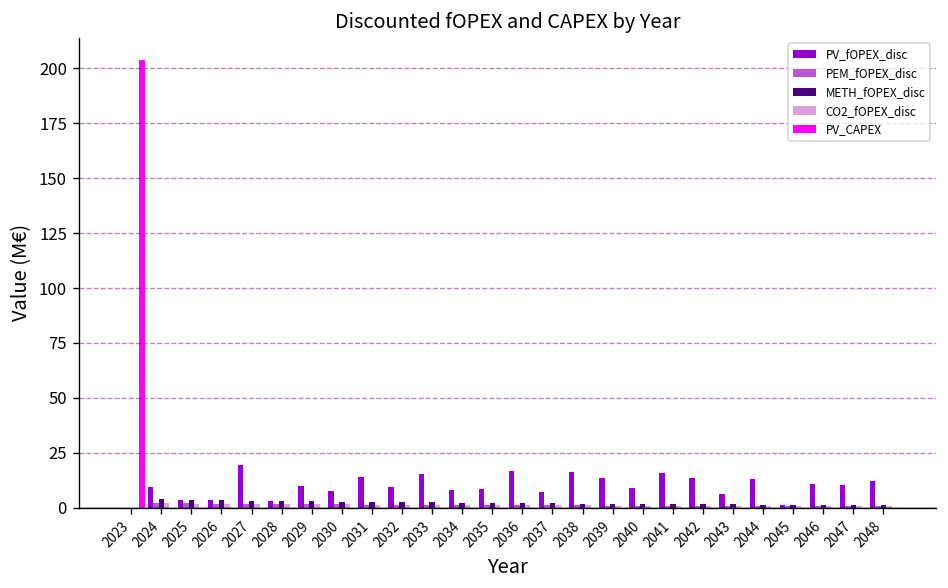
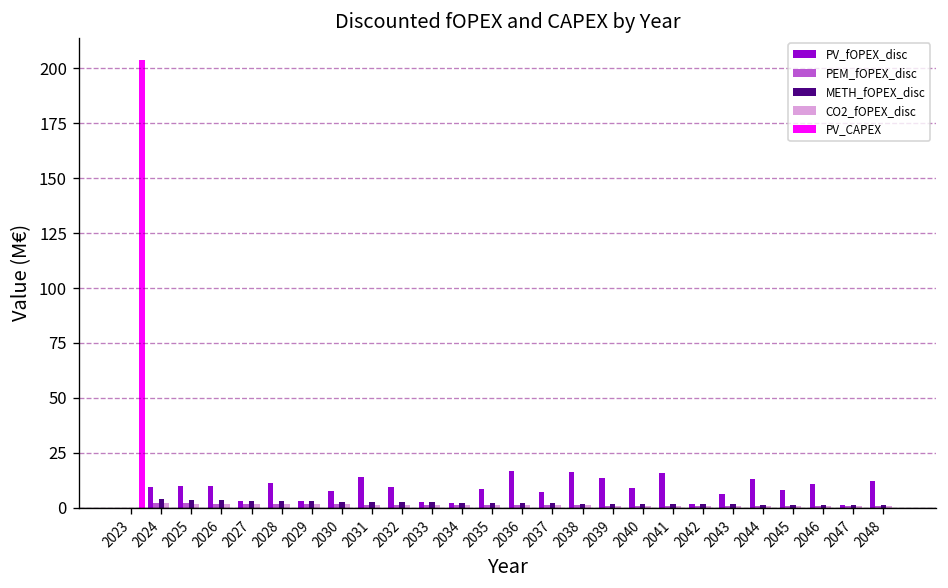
PV_fOPEX_disc, 2025: 4 -> 10
PV_fOPEX_disc, 2026: 3 -> 10
PV_fOPEX_disc, 2027: 19 -> 3
PV_fOPEX_disc, 2028: 3 -> 11
PV_fOPEX_disc, 2029: 10 -> 3
PV_fOPEX_disc, 2033: 15 -> 2
PV_fOPEX_disc, 2034: 8 -> 2
PV_fOPEX_disc, 2042: 14 -> 2
PV_fOPEX_disc, 2045: 1 -> 8
PV_fOPEX_disc, 2047: 10 -> 1
